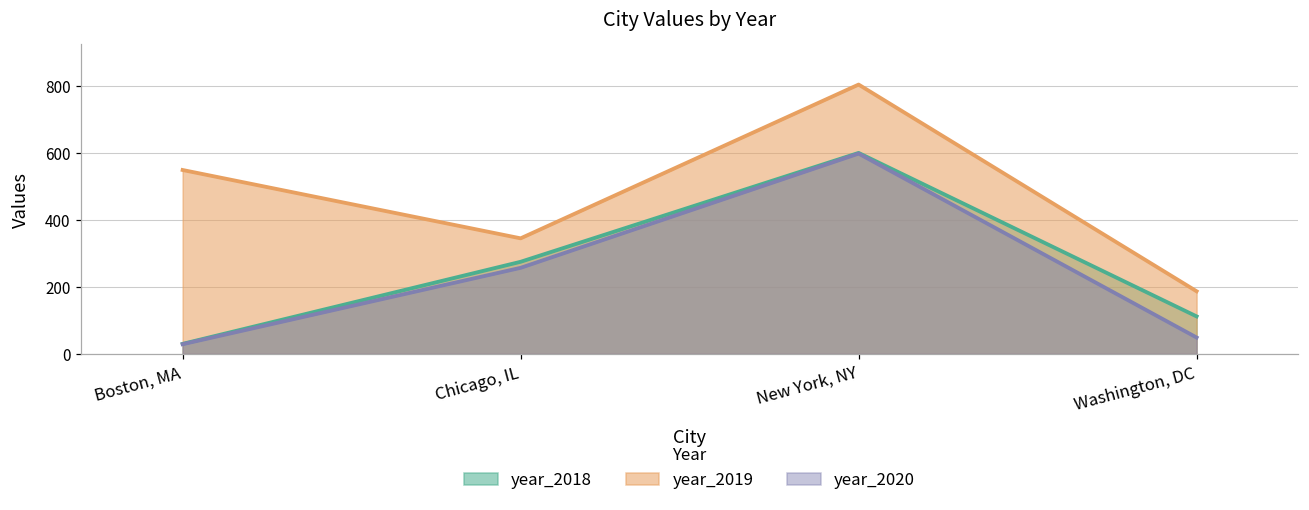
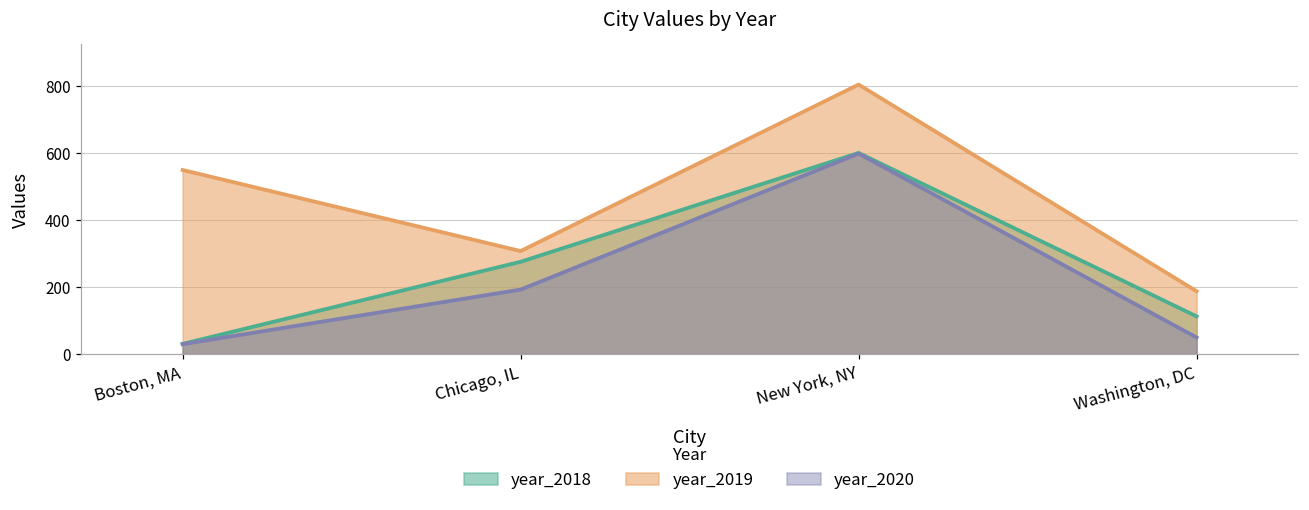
year_2019, Chicago, IL: 350 -> 310
year_2020, Chicago, IL: 260 -> 190
